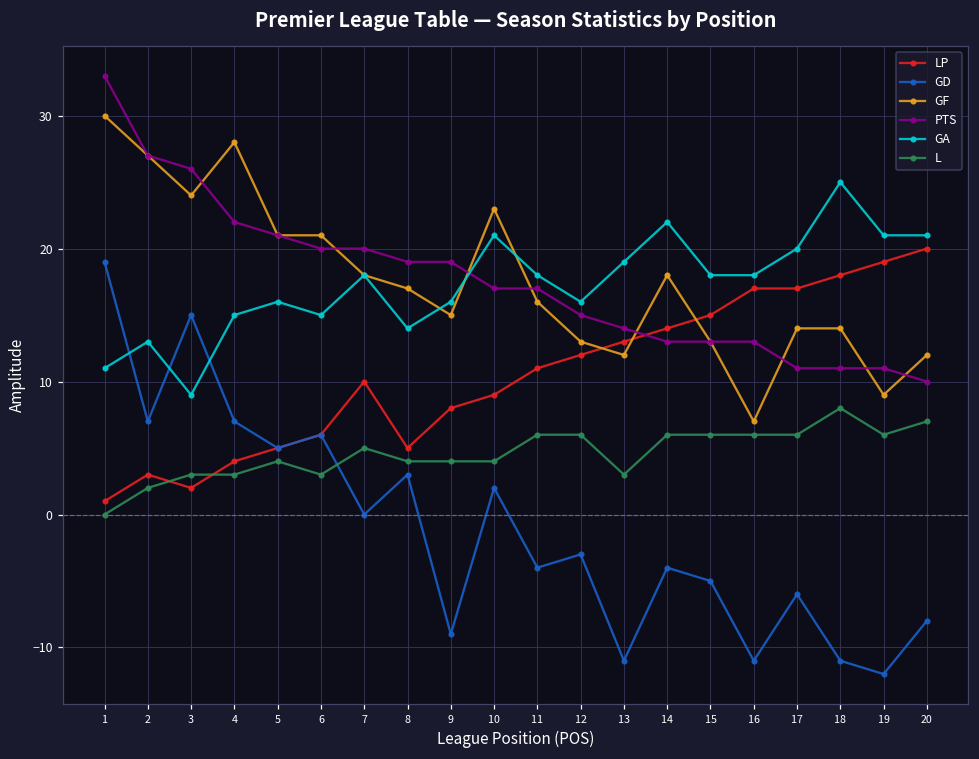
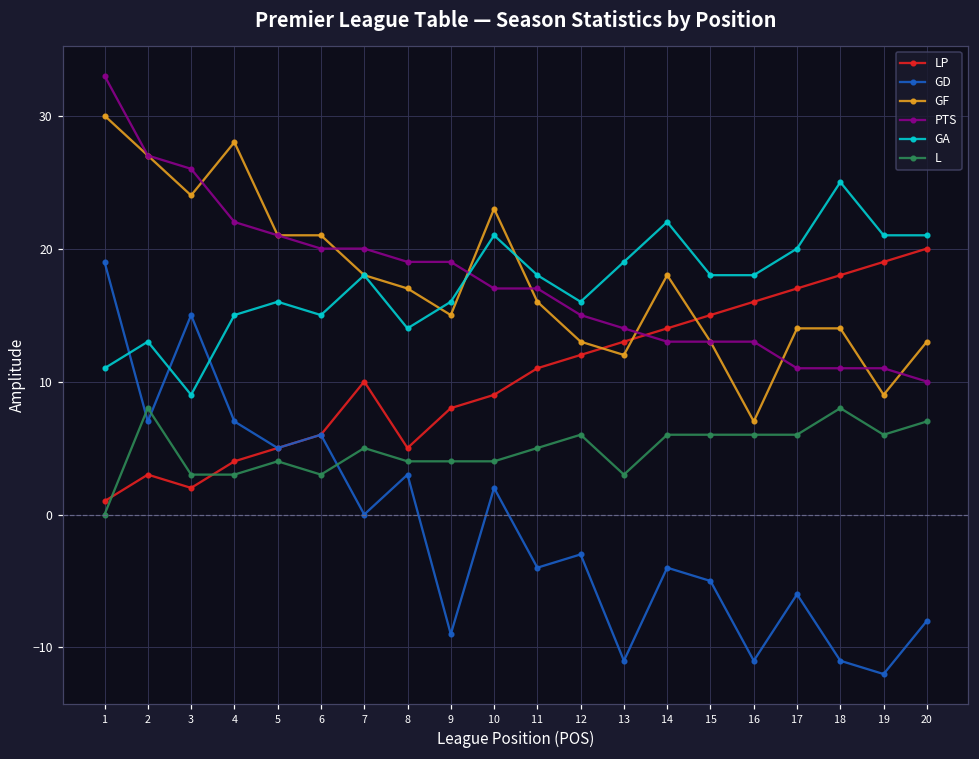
L, 2: 2 -> 8
L, 11: 6 -> 5
LP, 16: 17 -> 16
GF, 20: 12 -> 13
